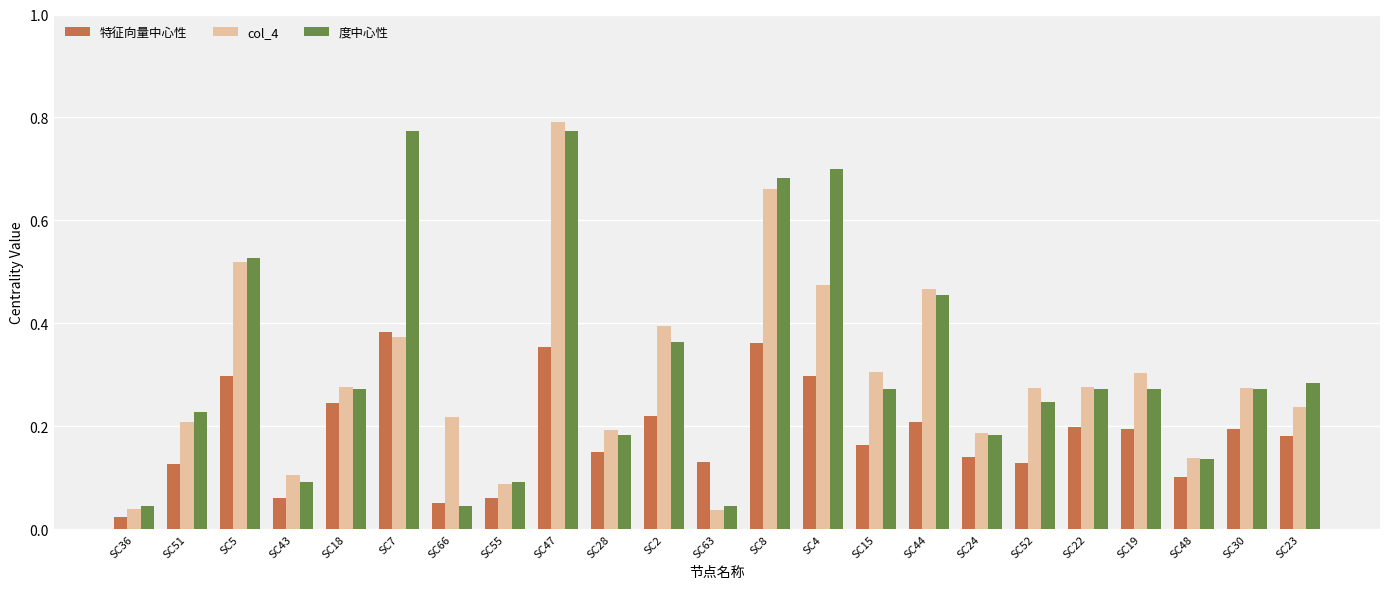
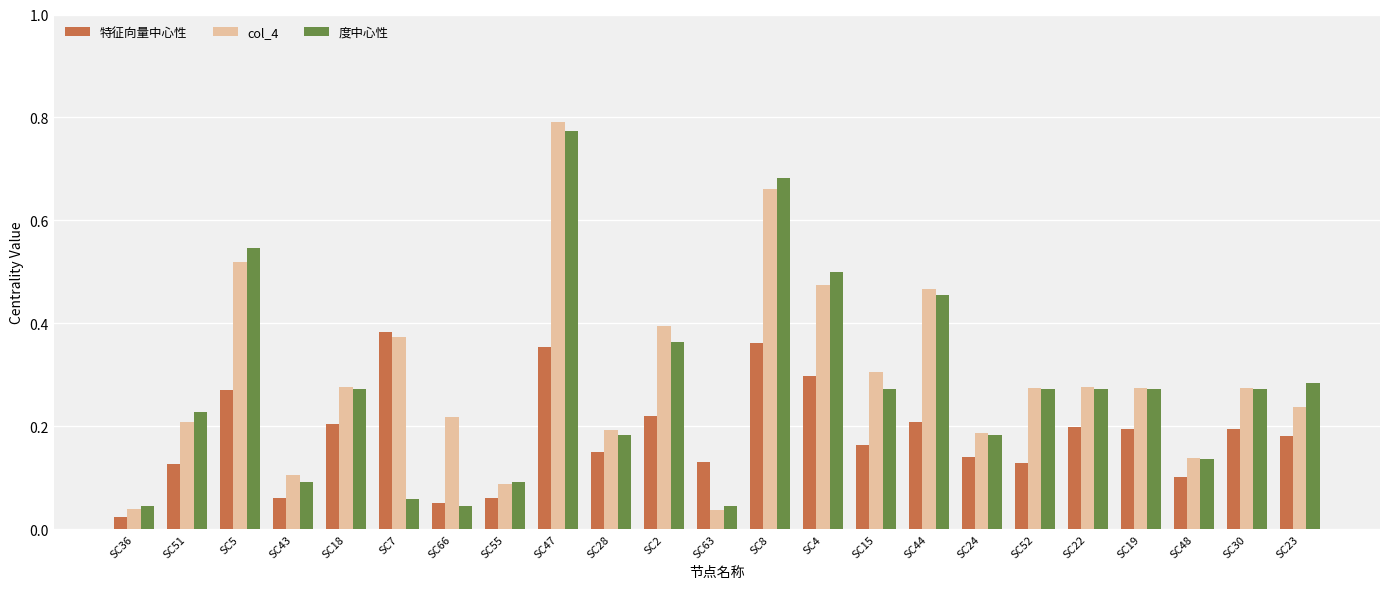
特征向量中心性, SC5: 0.30 -> 0.27
度中心性, SC5: 0.53 -> 0.55
特征向量中心性, SC18: 0.24 -> 0.20
度中心性, SC7: 0.77 -> 0.06
度中心性, SC4: 0.7 -> 0.5
度中心性, SC52: 0.25 -> 0.27
col_4, SC19: 0.30 -> 0.27
